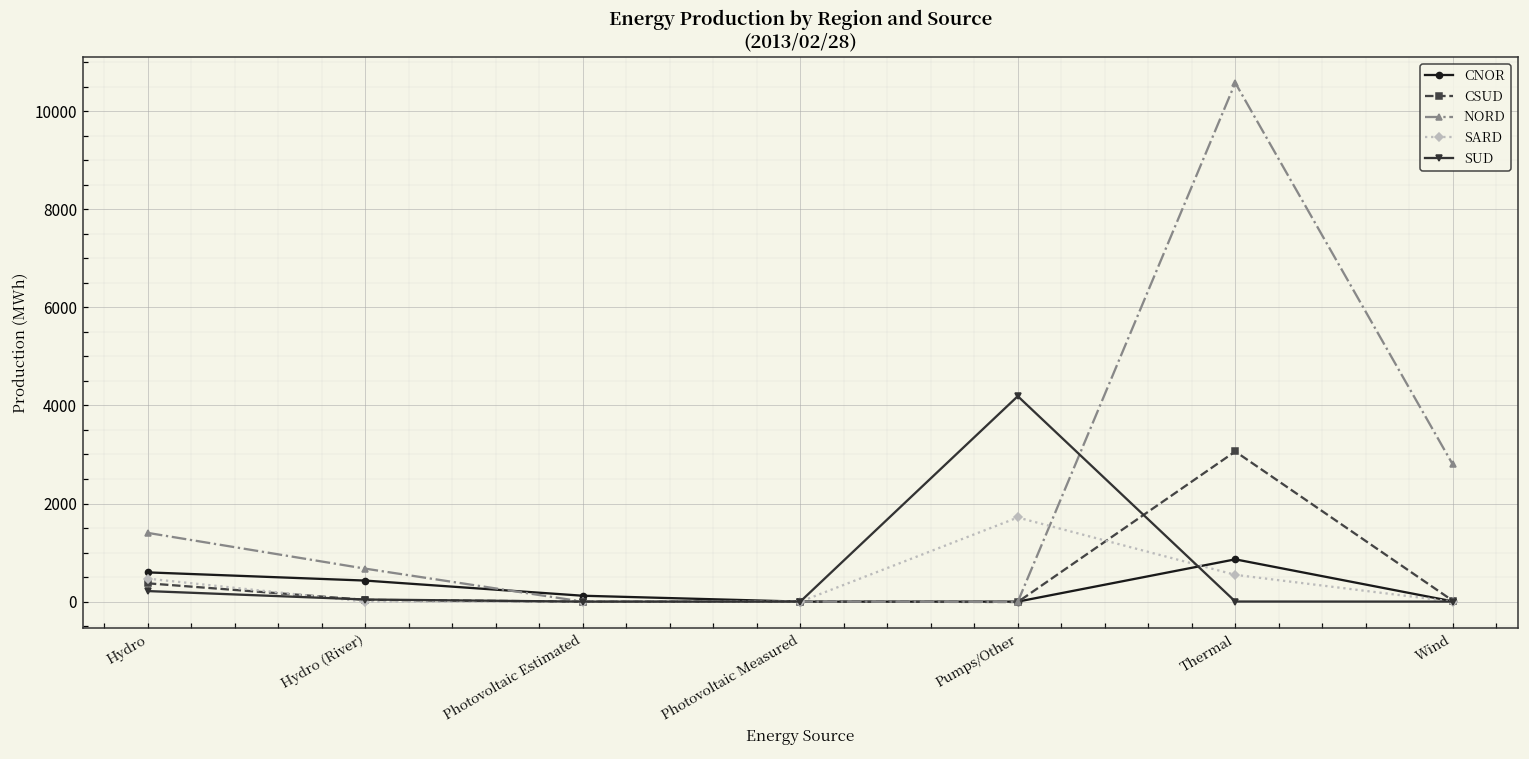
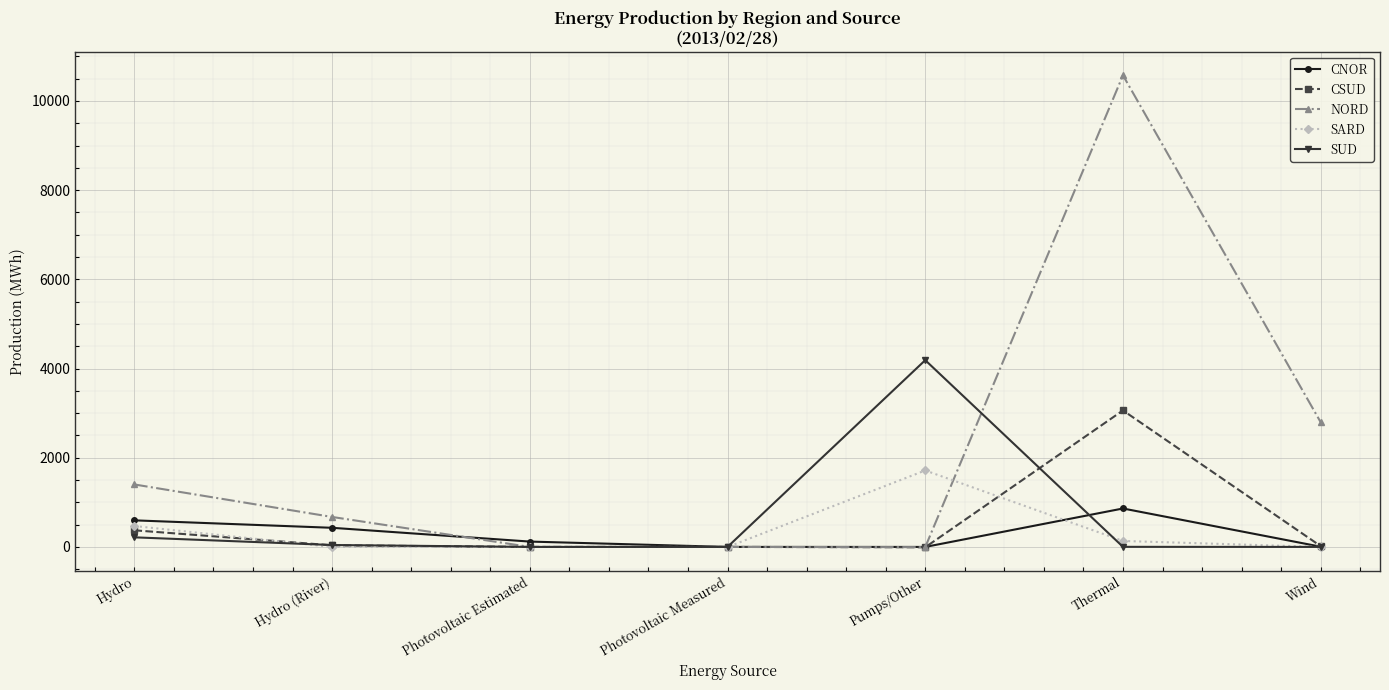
SARD, Thermal: 500 -> 100
